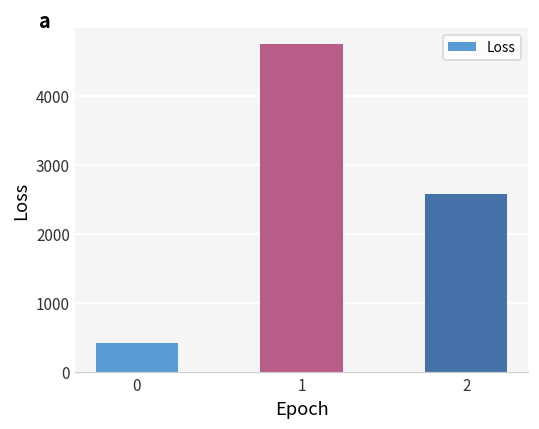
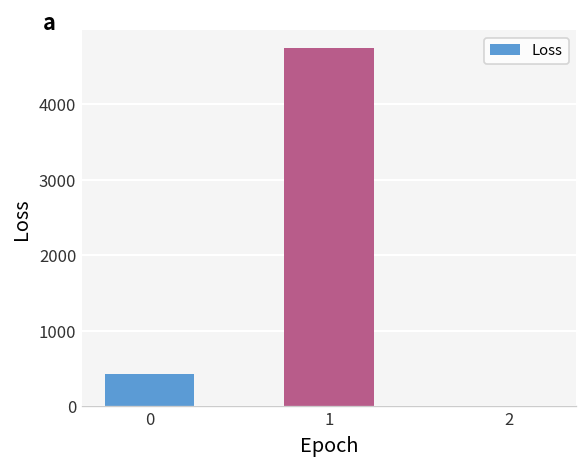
2: 2600 -> 0
